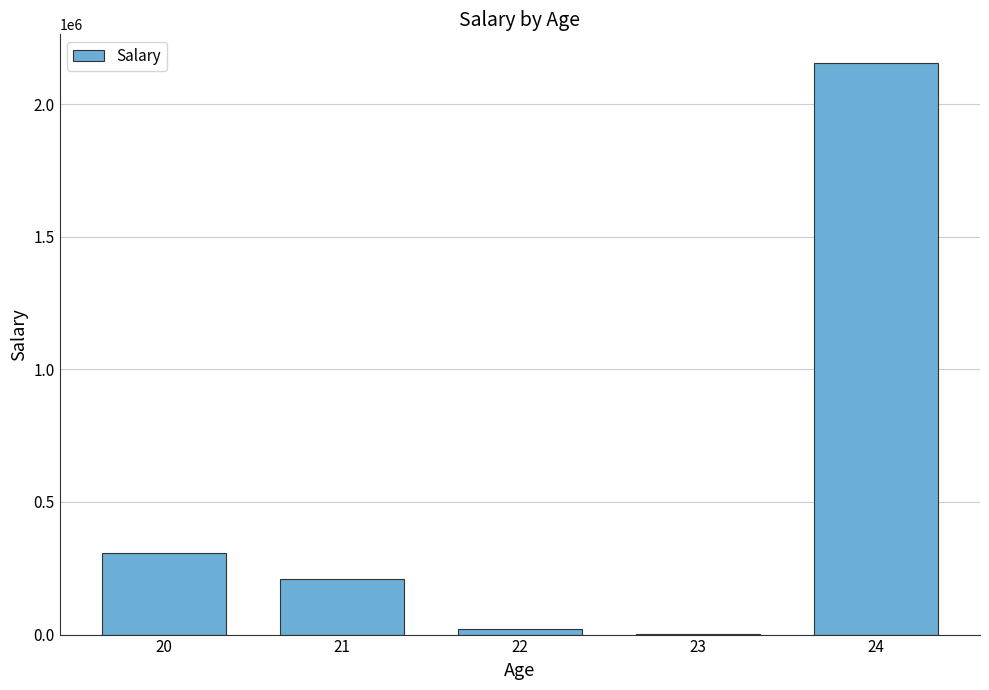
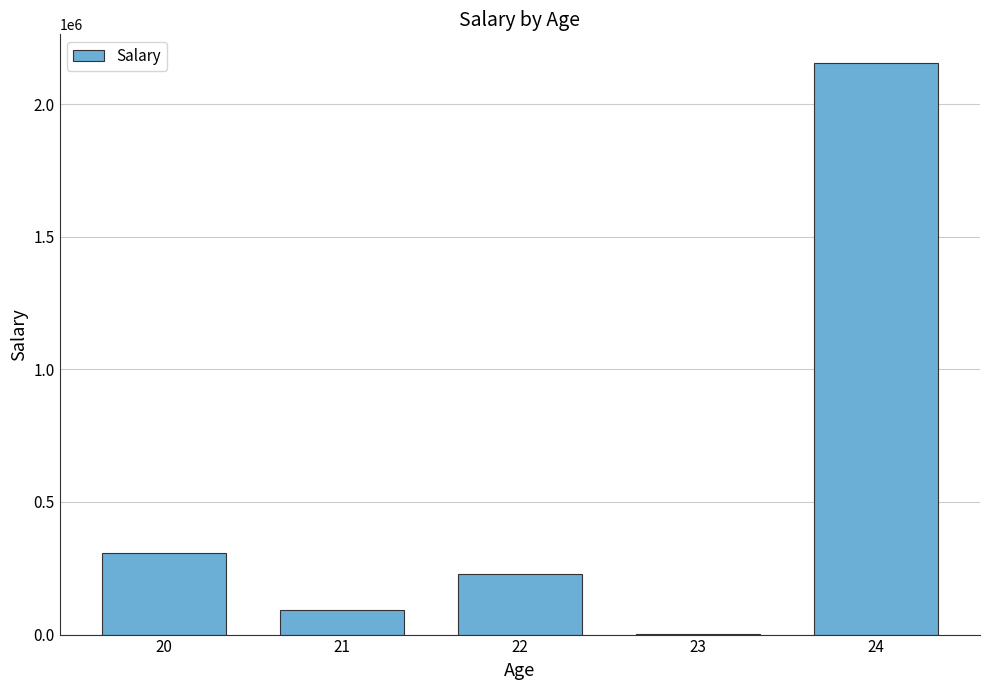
21: 210000 -> 90000
22: 20000 -> 230000
